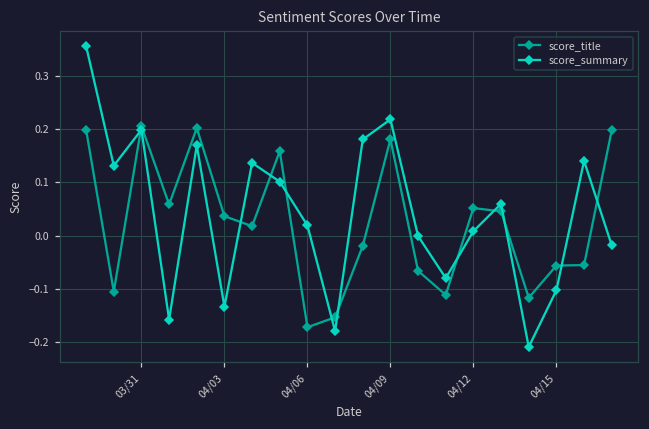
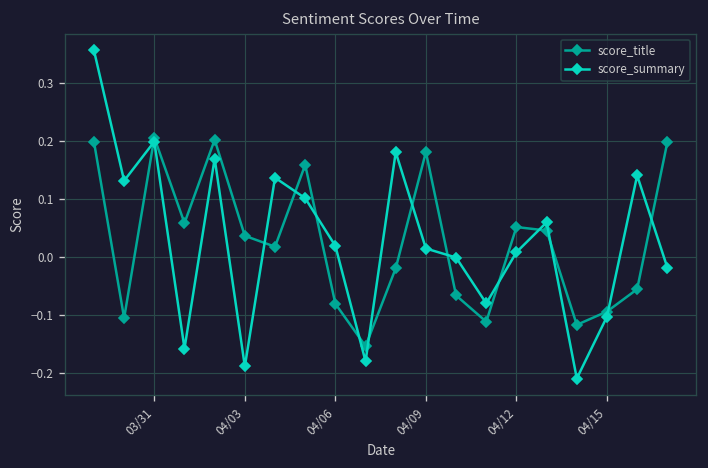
score_summary, 04/03: -0.13 -> -0.19
score_title, 04/06: -0.17 -> -0.08
score_summary, 04/09: 0.22 -> 0.01
score_title, 04/15: -0.06 -> -0.09
